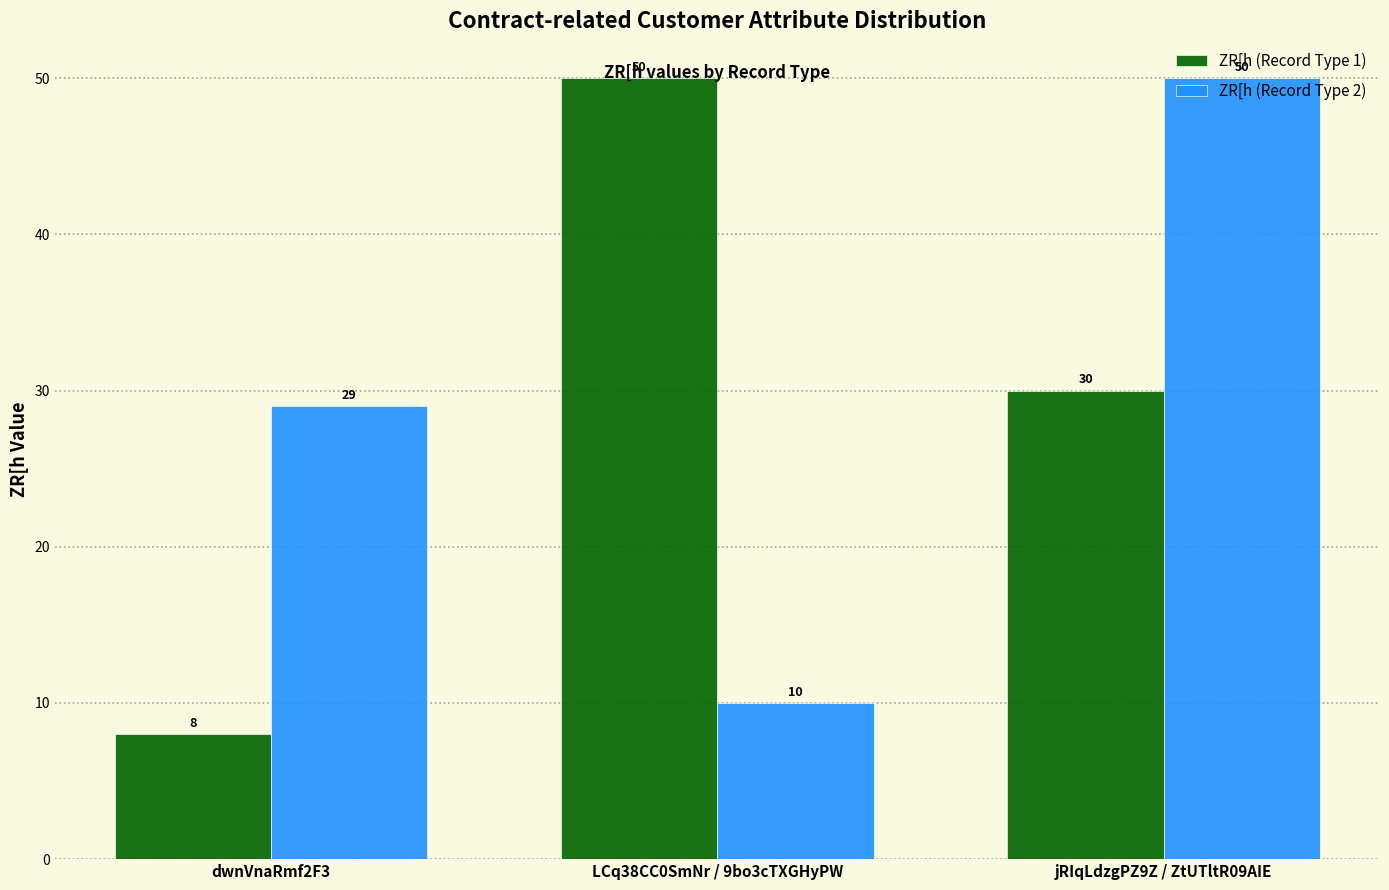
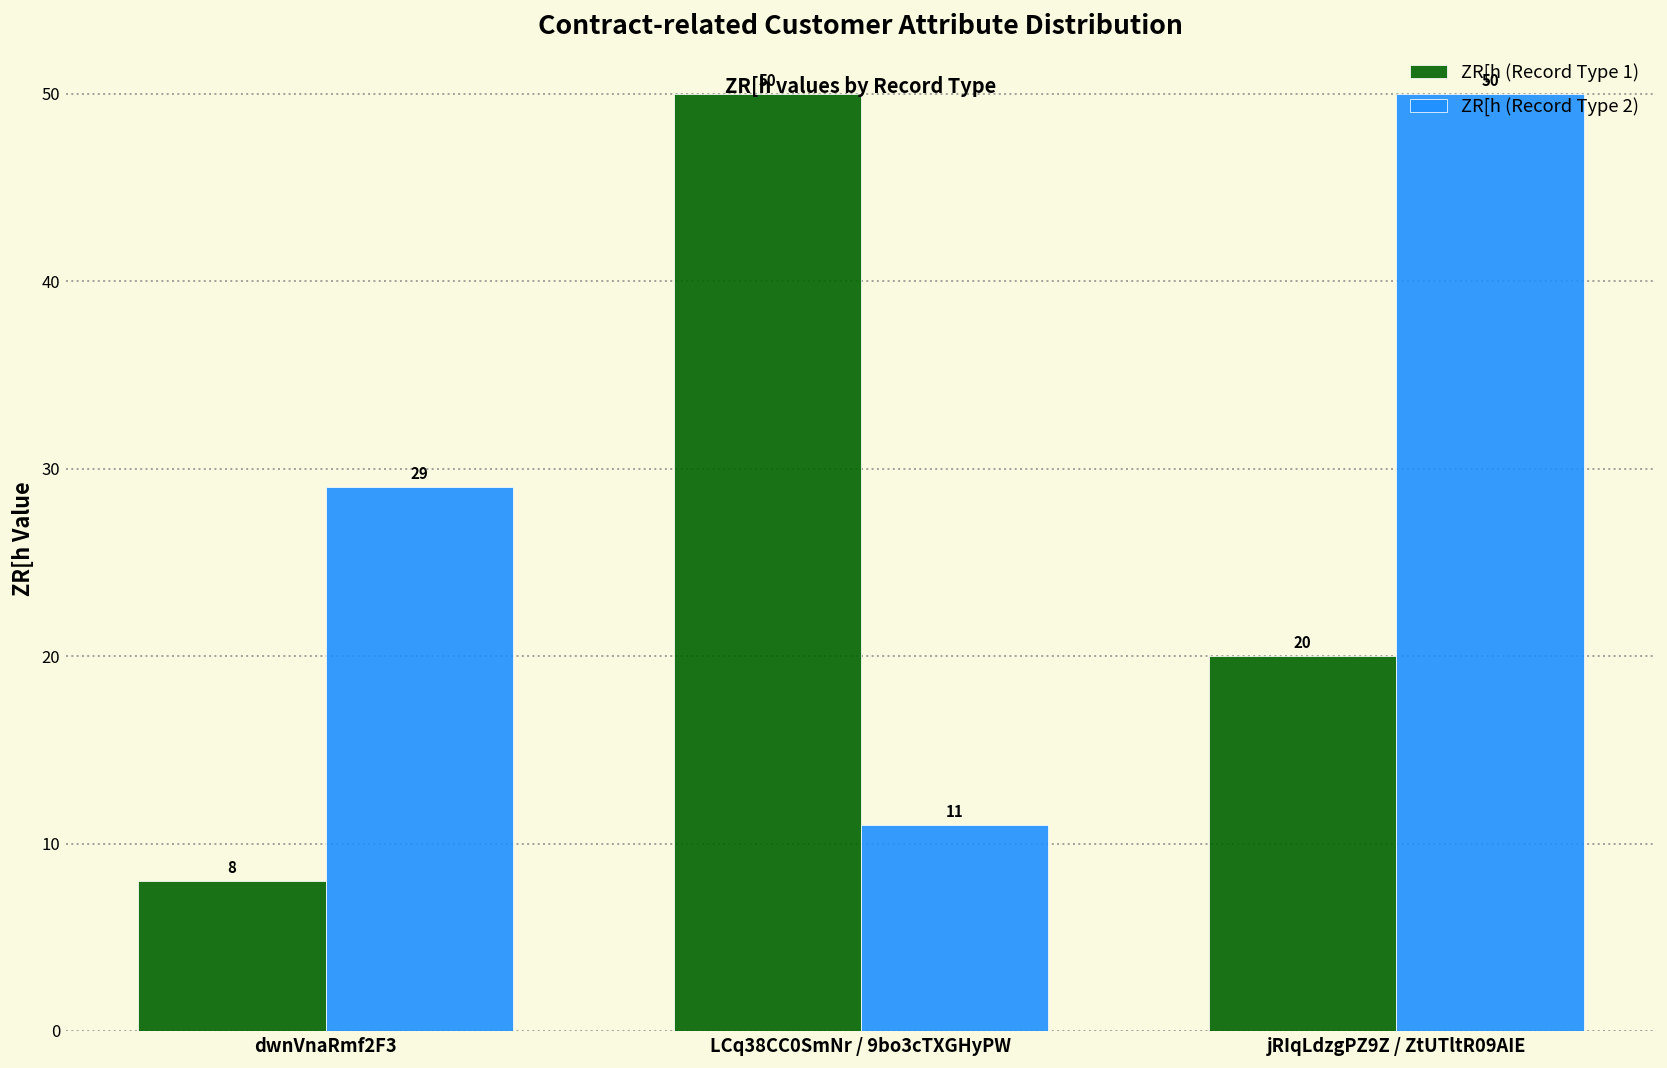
ZR[h (Record Type 2), LCq38CC0SmNr / 9bo3cTXGHyPW: 10 -> 11
ZR[h (Record Type 1), jRIqLdzgPZ9Z / ZtUTltR09AIE: 30 -> 20
